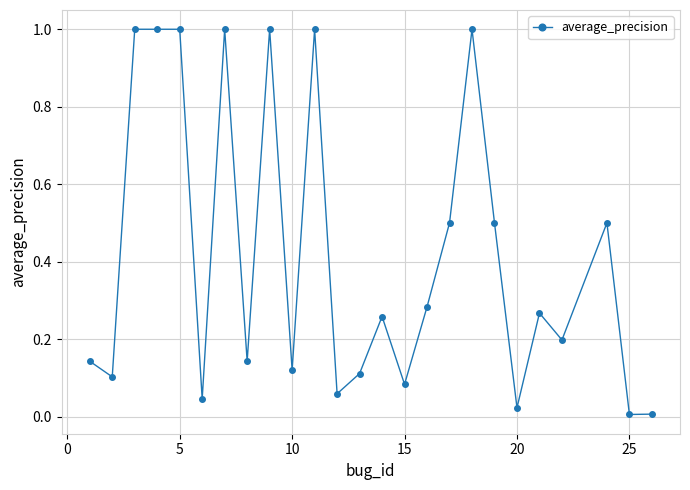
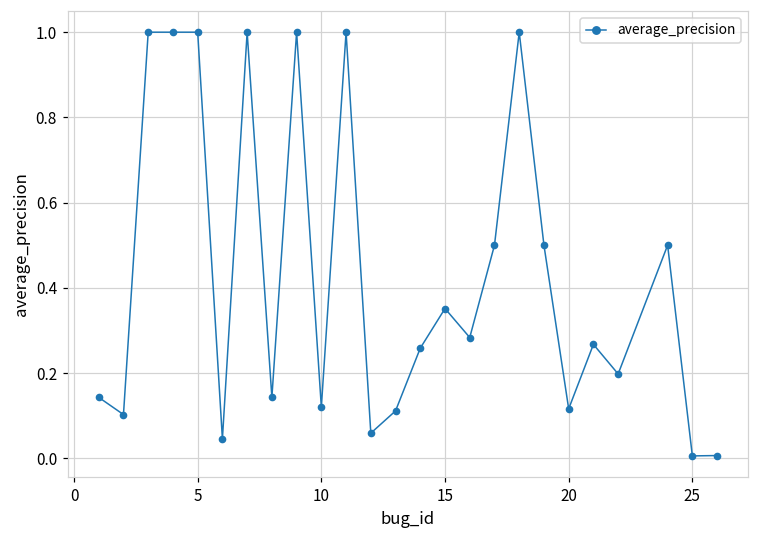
15: 0.08 -> 0.35
20: 0.02 -> 0.12
